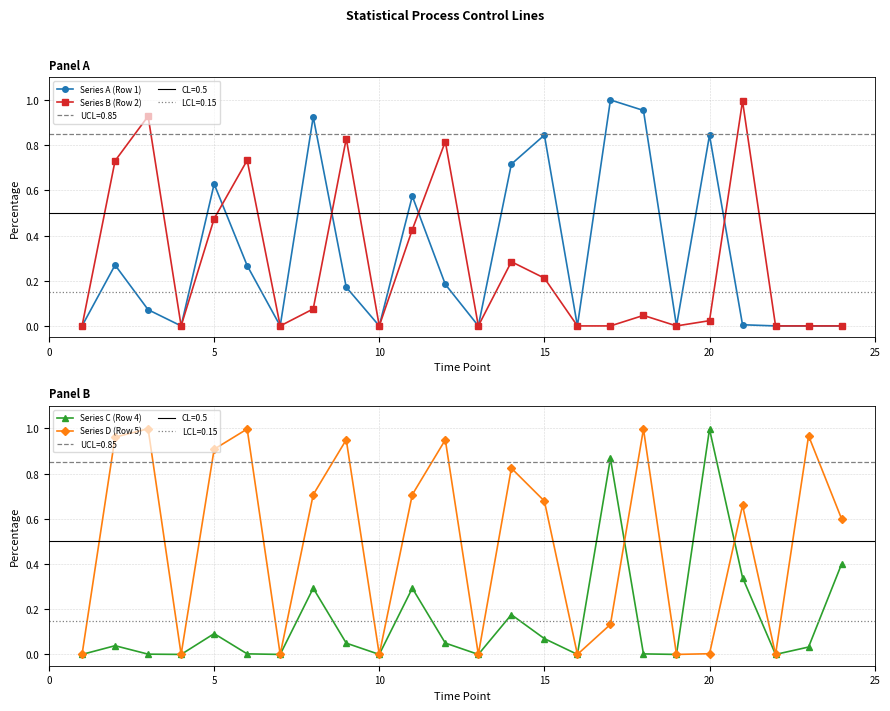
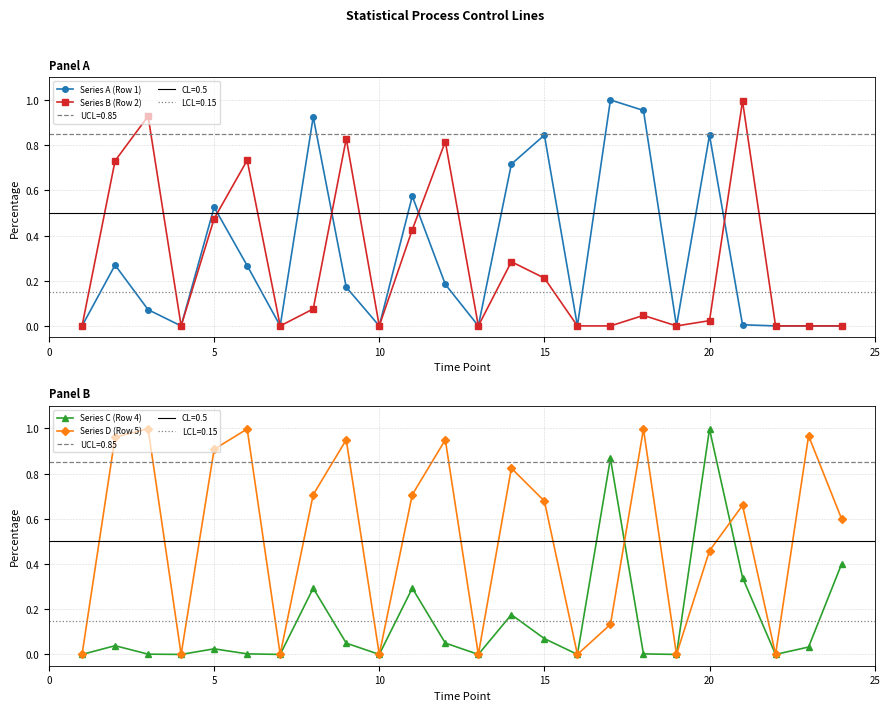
Panel A, Series A (Row 1), 5: 0.63 -> 0.53
Panel B, Series C (Row 4), 5: 0.09 -> 0.02
Panel B, Series D (Row 5), 20: 0.00 -> 0.46
